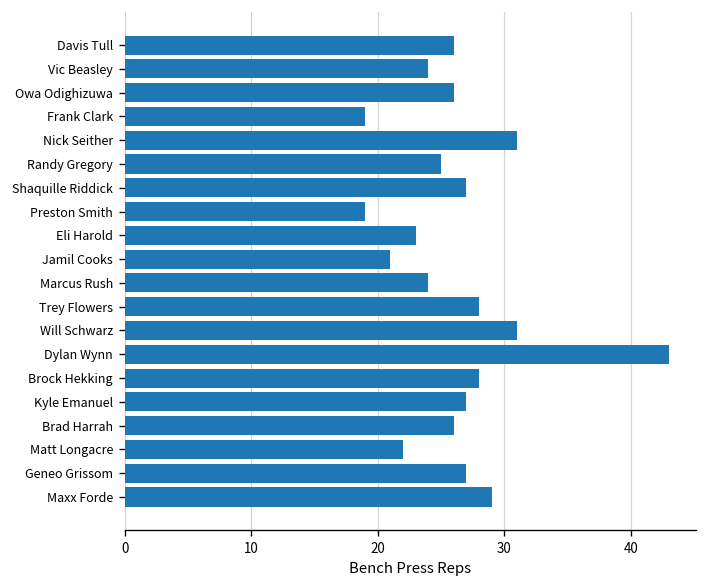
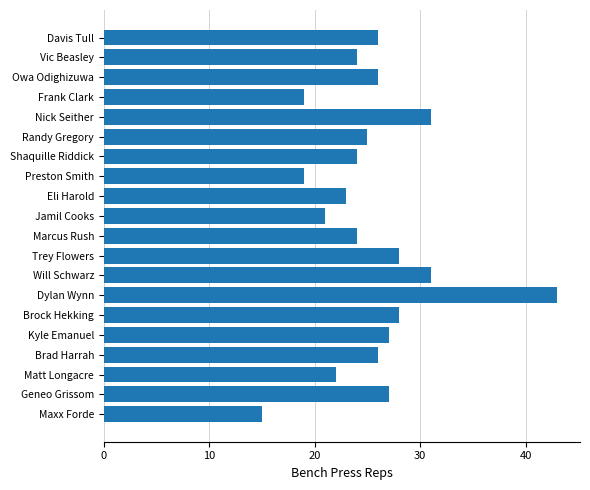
Shaquille Riddick: 27 -> 24
Maxx Forde: 29 -> 15
